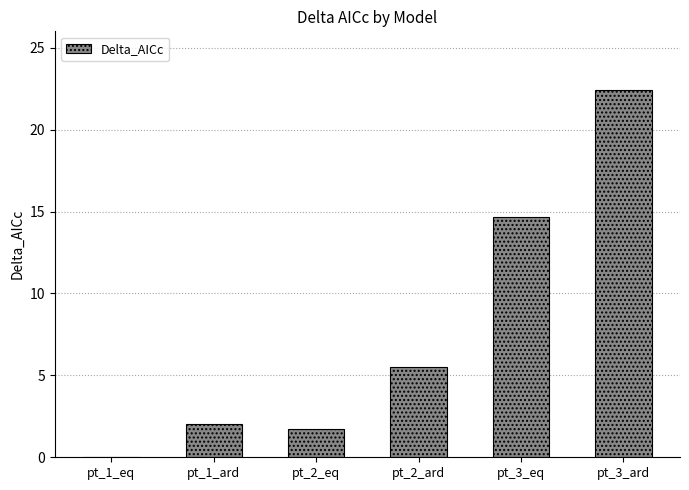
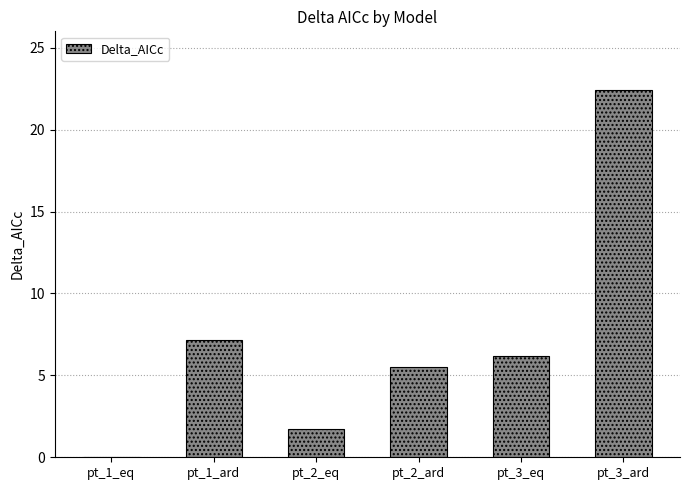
pt_1_ard: 2.0 -> 7.2
pt_3_eq: 14.7 -> 6.2
